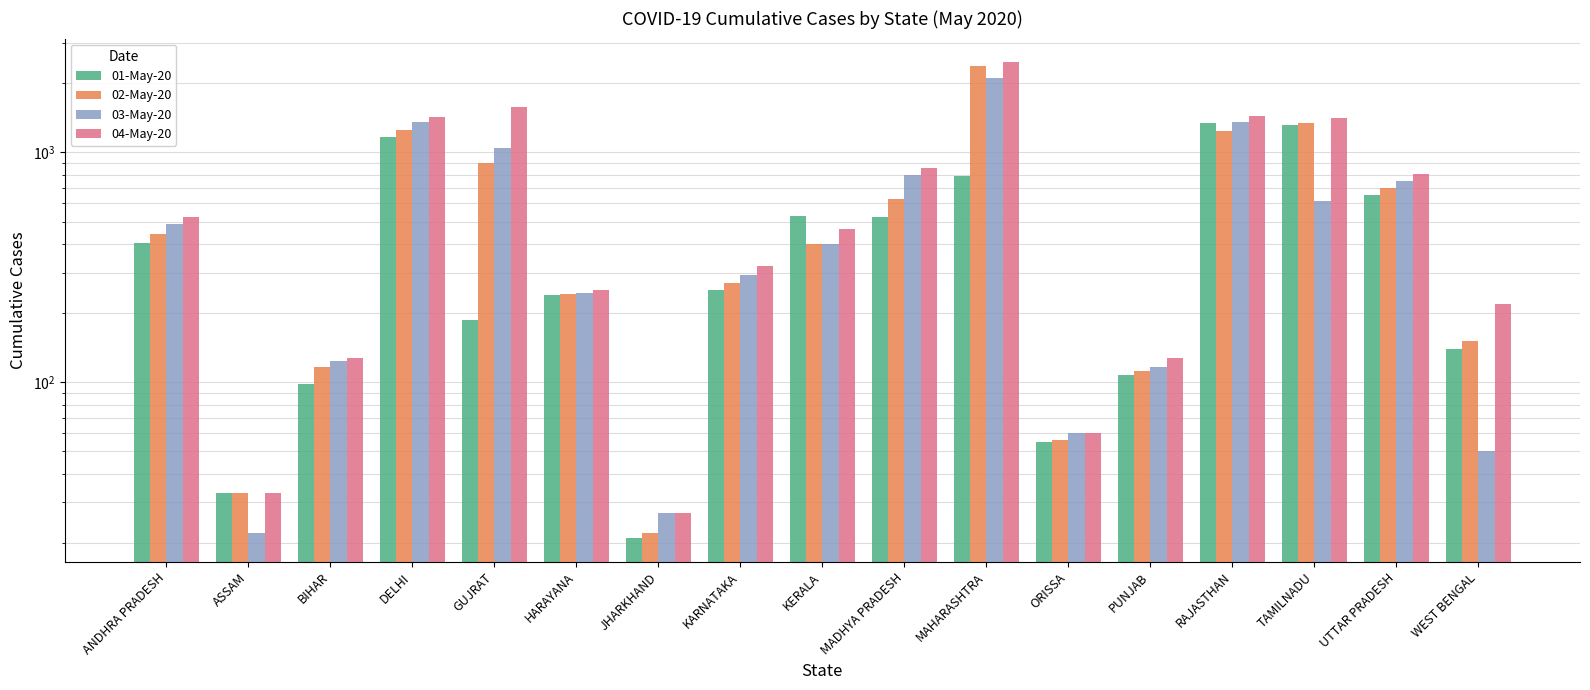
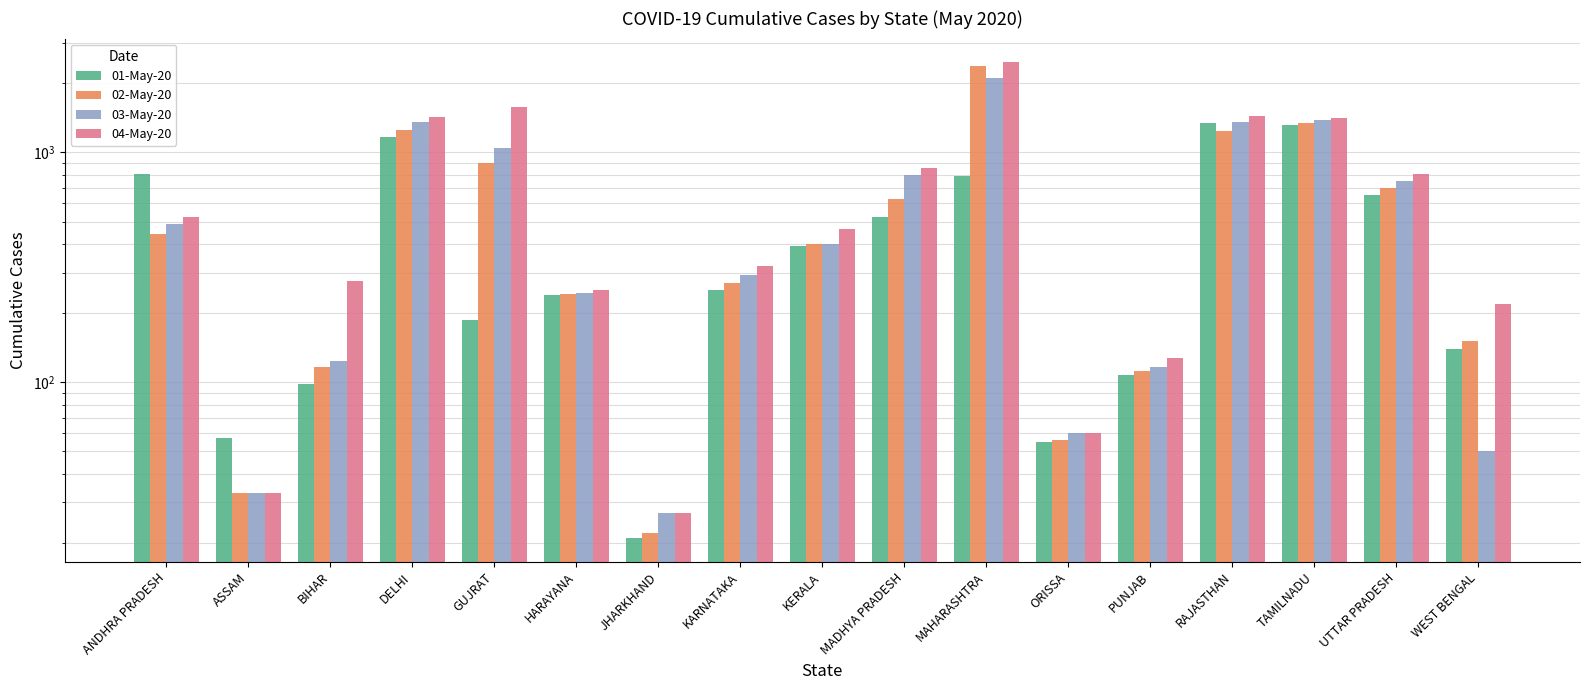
01-May-20, ANDHRA PRADESH: 400 -> 810
01-May-20, ASSAM: 33 -> 57
03-May-20, ASSAM: 22 -> 33
04-May-20, BIHAR: 130 -> 280
01-May-20, KERALA: 530 -> 390
03-May-20, TAMILNADU: 610 -> 1400
